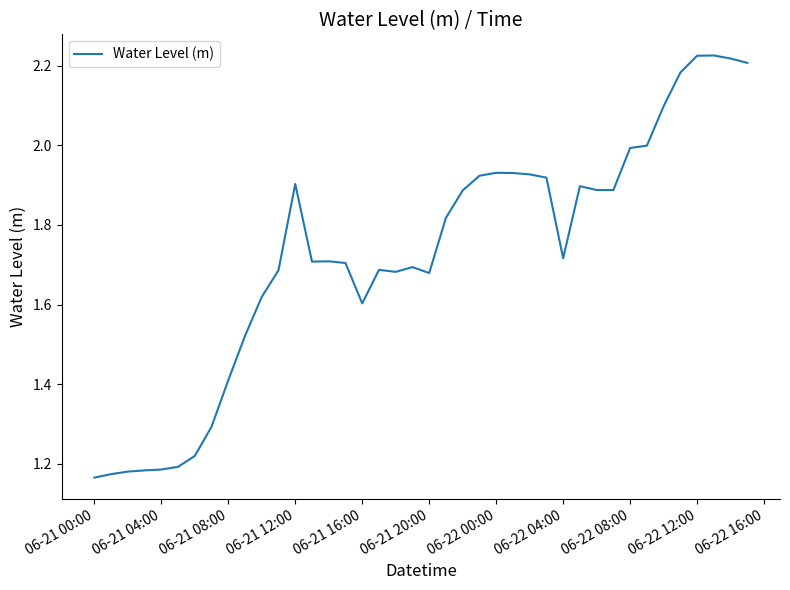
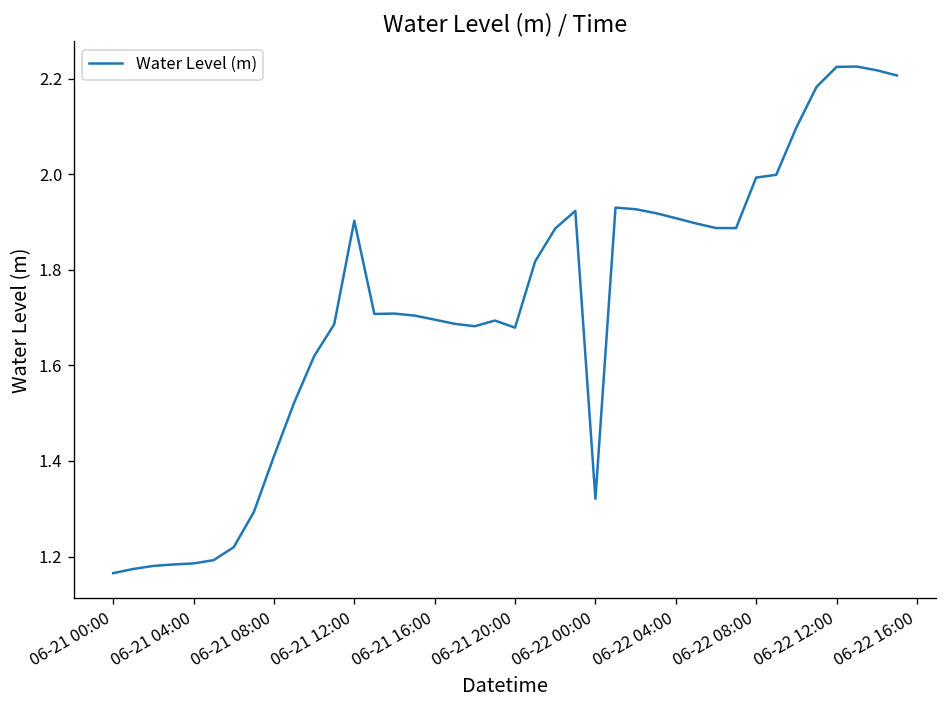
06-21 16:00: 1.60 -> 1.70
06-22 00:00: 1.93 -> 1.32
06-22 04:00: 1.72 -> 1.91
